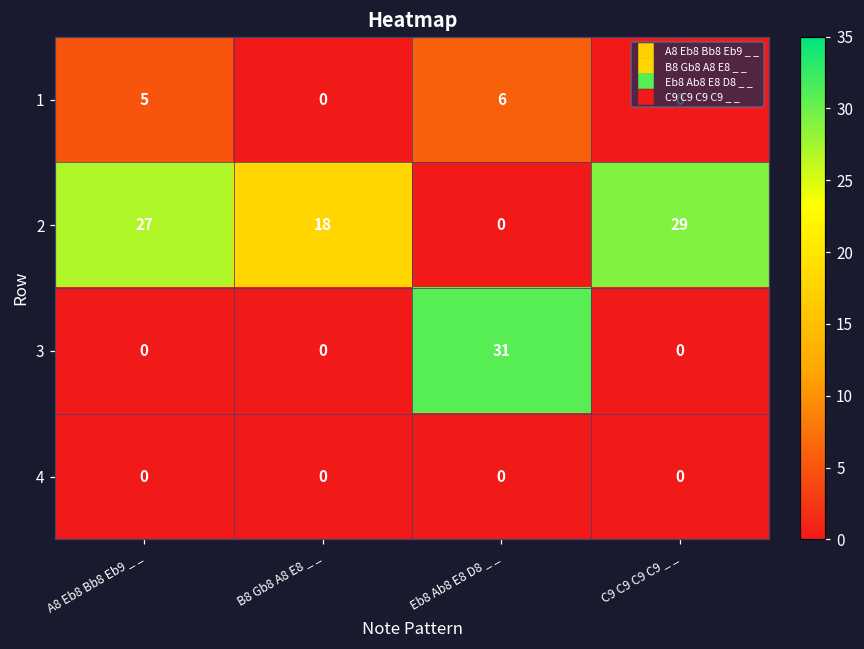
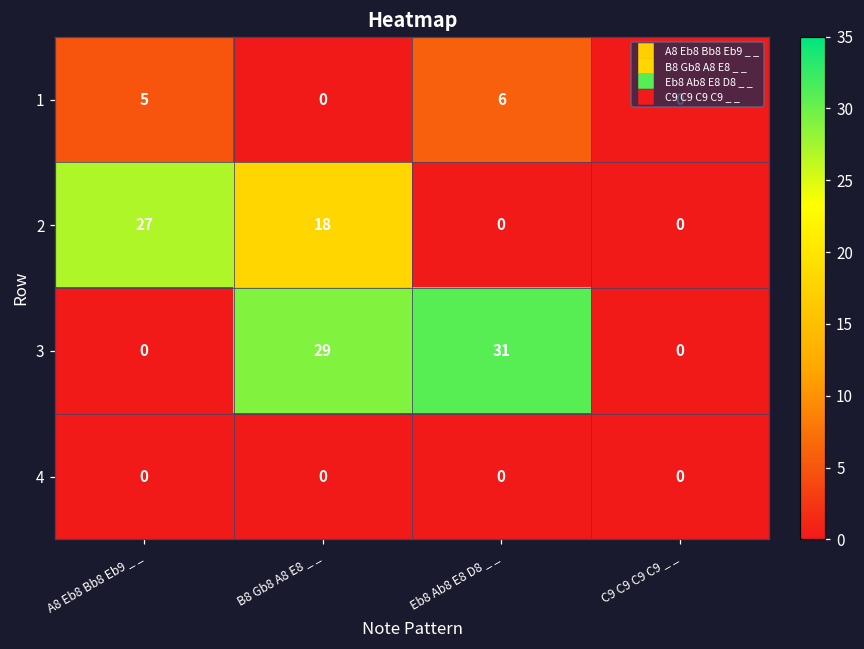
2, C9 C9 C9 C9 _ _: 29 -> 0
3, B8 Gb8 A8 E8 _ _: 0 -> 29
